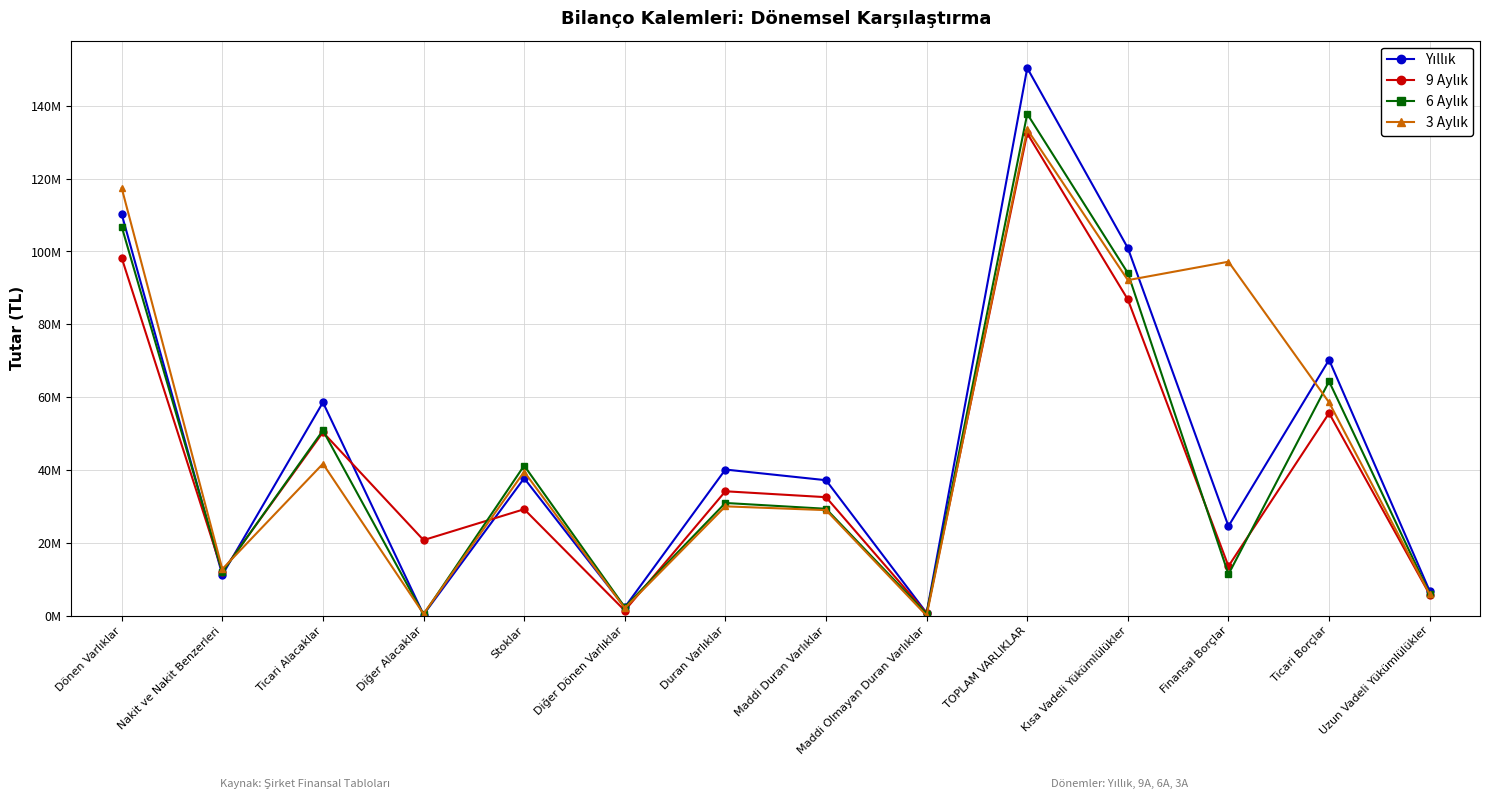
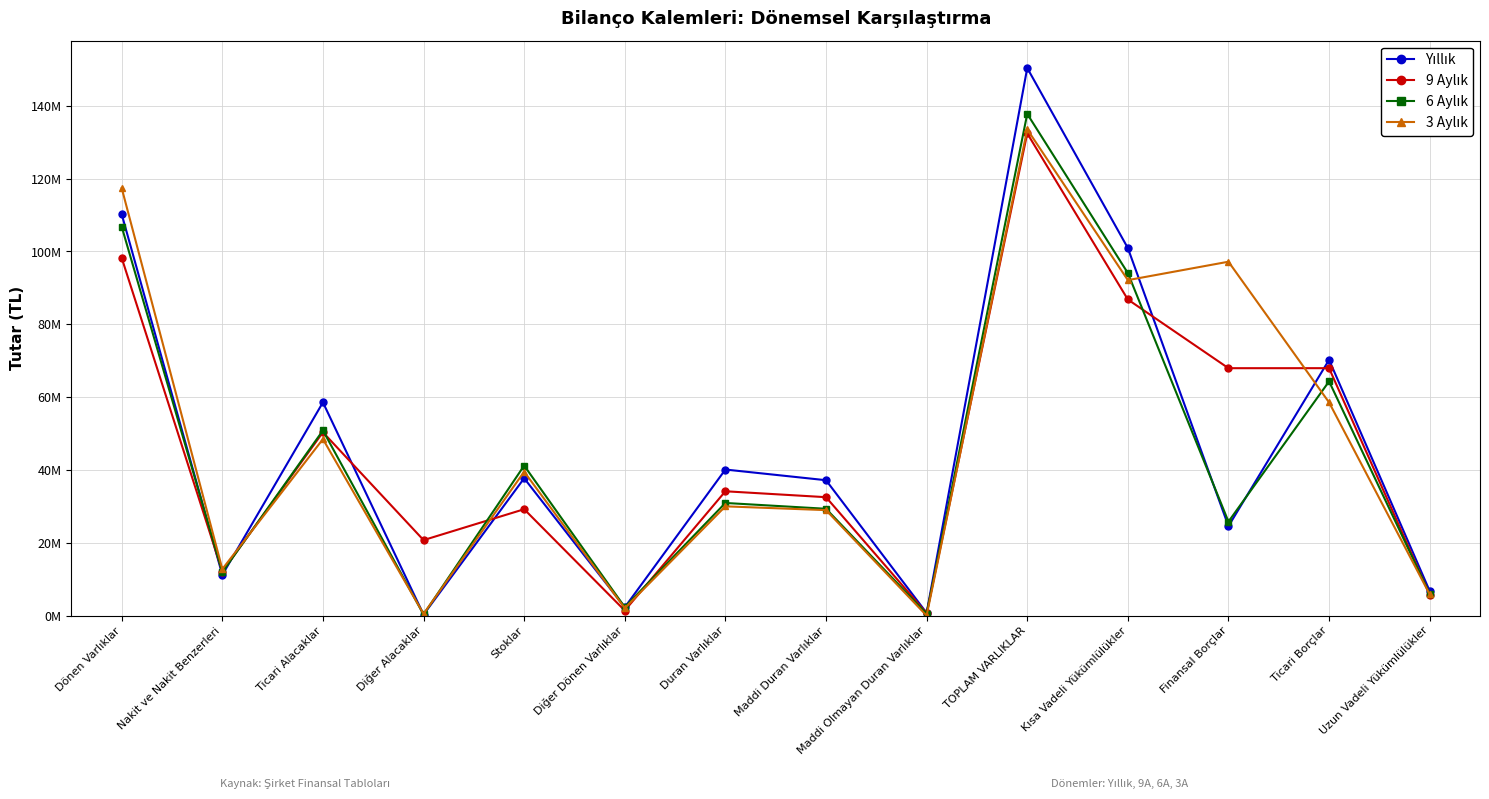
3 Aylık, Ticari Alacaklar: 42000000 -> 48000000
9 Aylık, Finansal Borçlar: 14000000 -> 68000000
6 Aylık, Finansal Borçlar: 11000000 -> 26000000
9 Aylık, Ticari Borçlar: 56000000 -> 68000000
